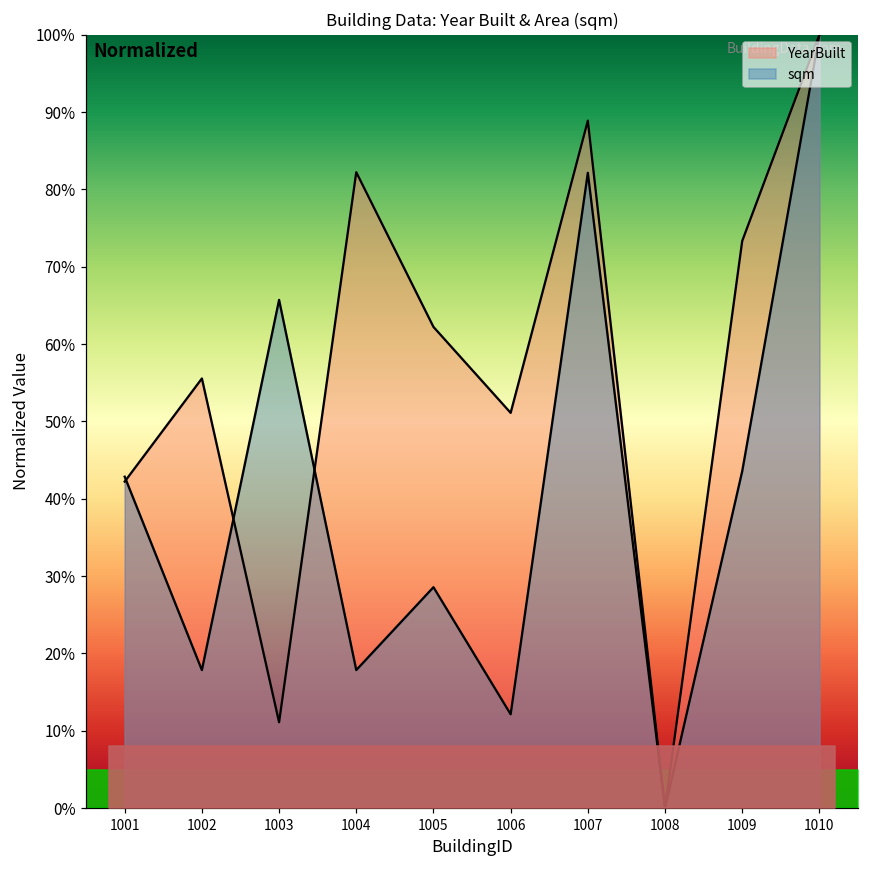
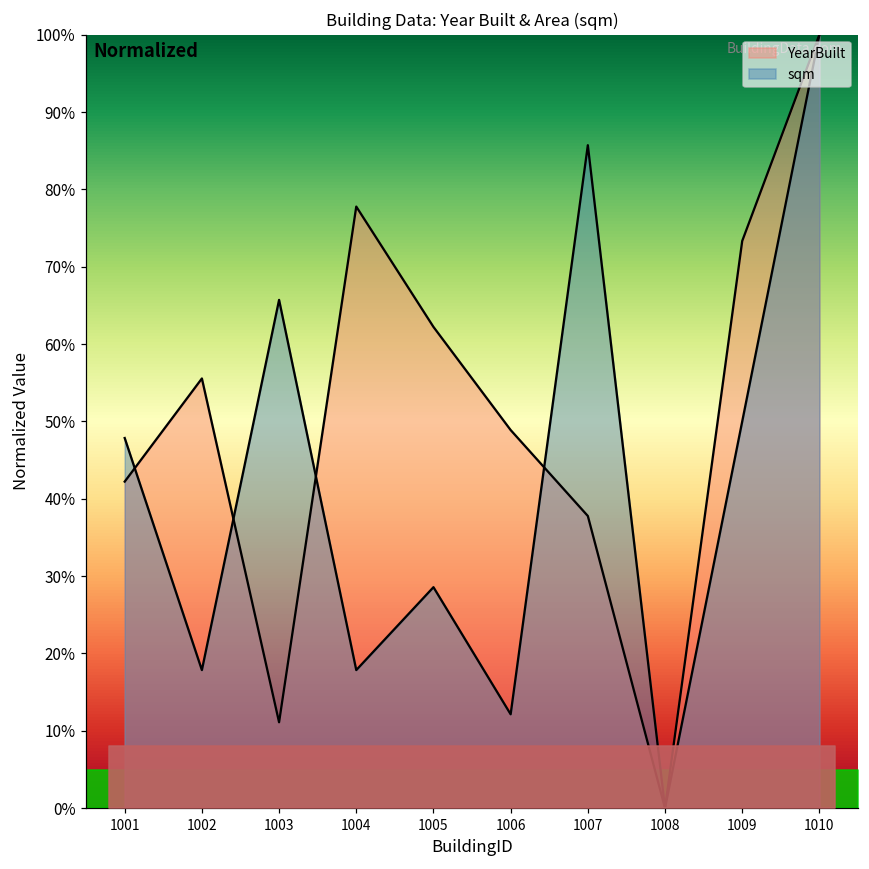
sqm, 1001: 43% -> 48%
YearBuilt, 1004: 82% -> 78%
YearBuilt, 1006: 51% -> 49%
YearBuilt, 1007: 89% -> 38%
sqm, 1007: 82% -> 86%
sqm, 1009: 44% -> 50%
